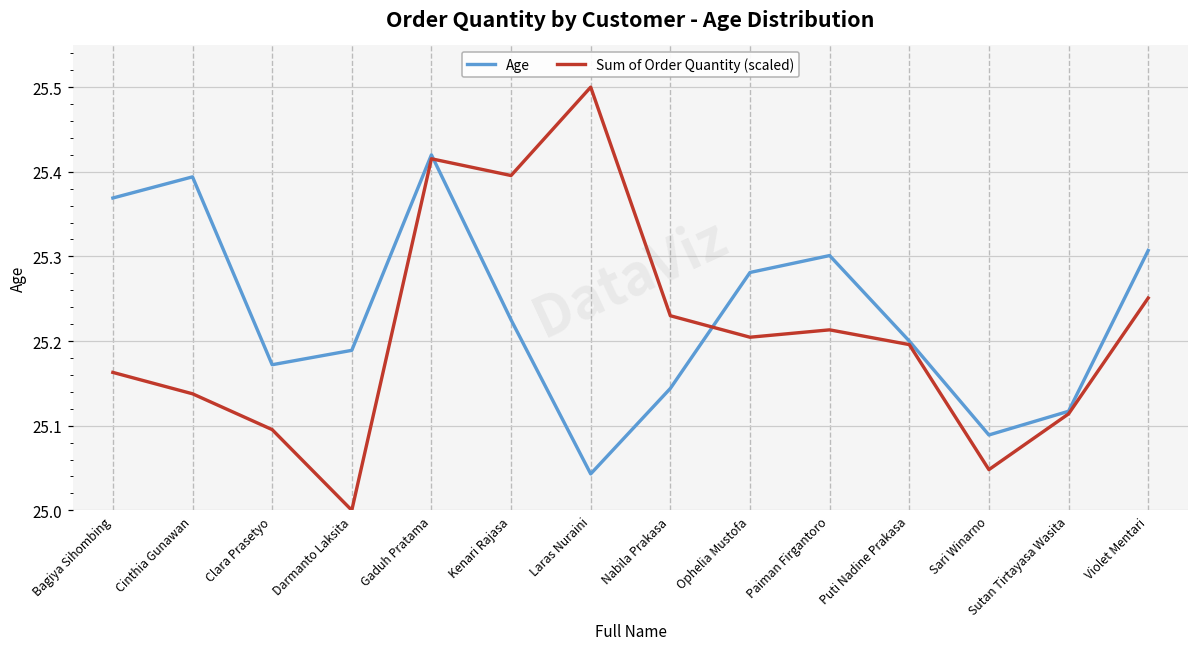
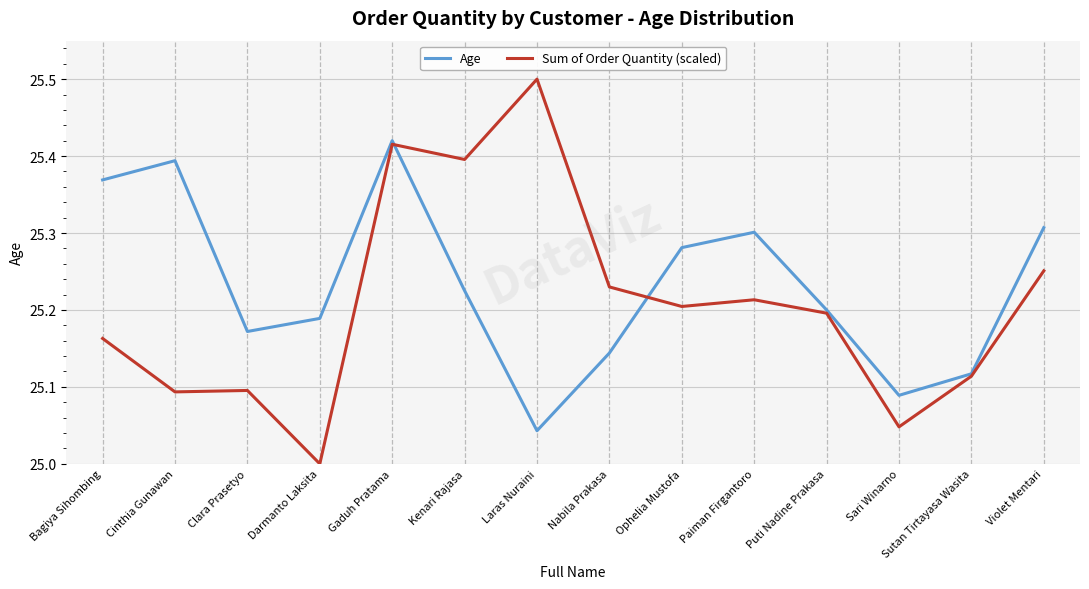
Sum of Order Quantity (scaled), Cinthia Gunawan: 25.14 -> 25.09
